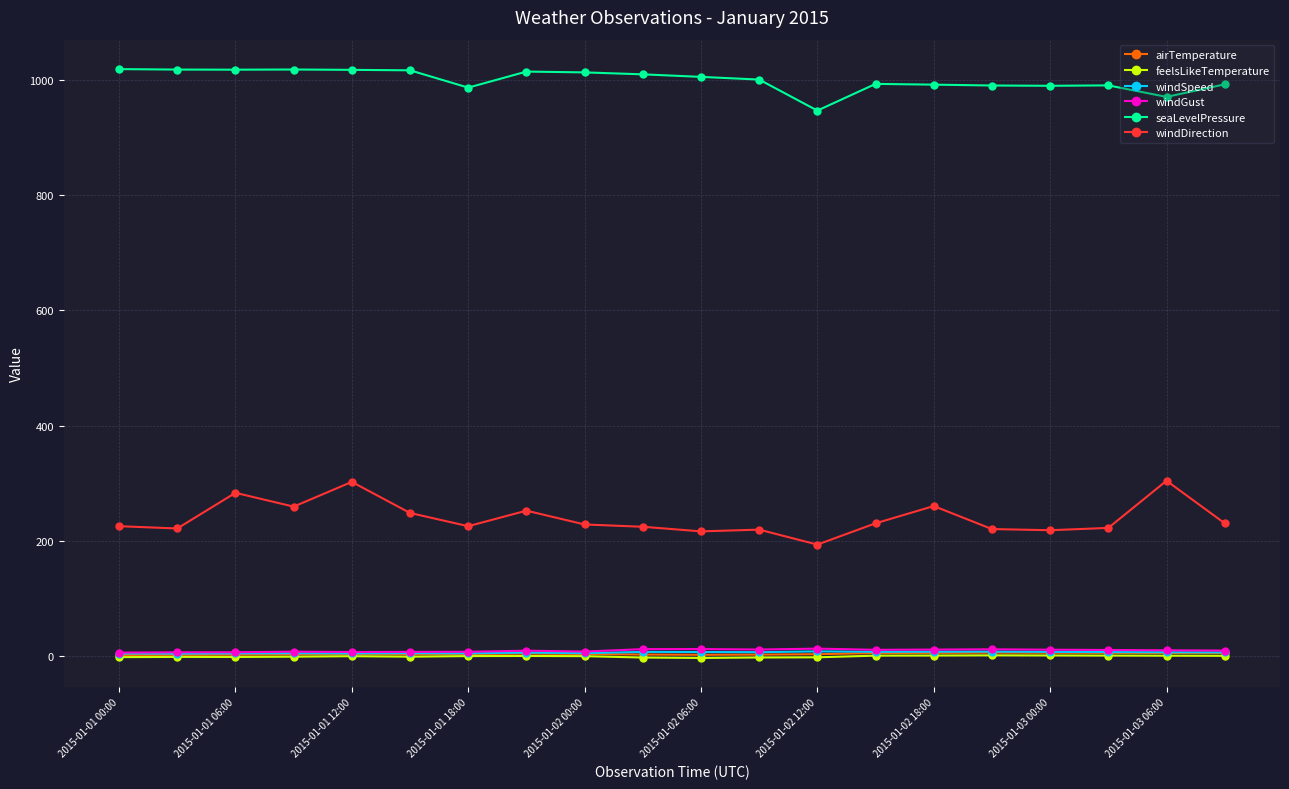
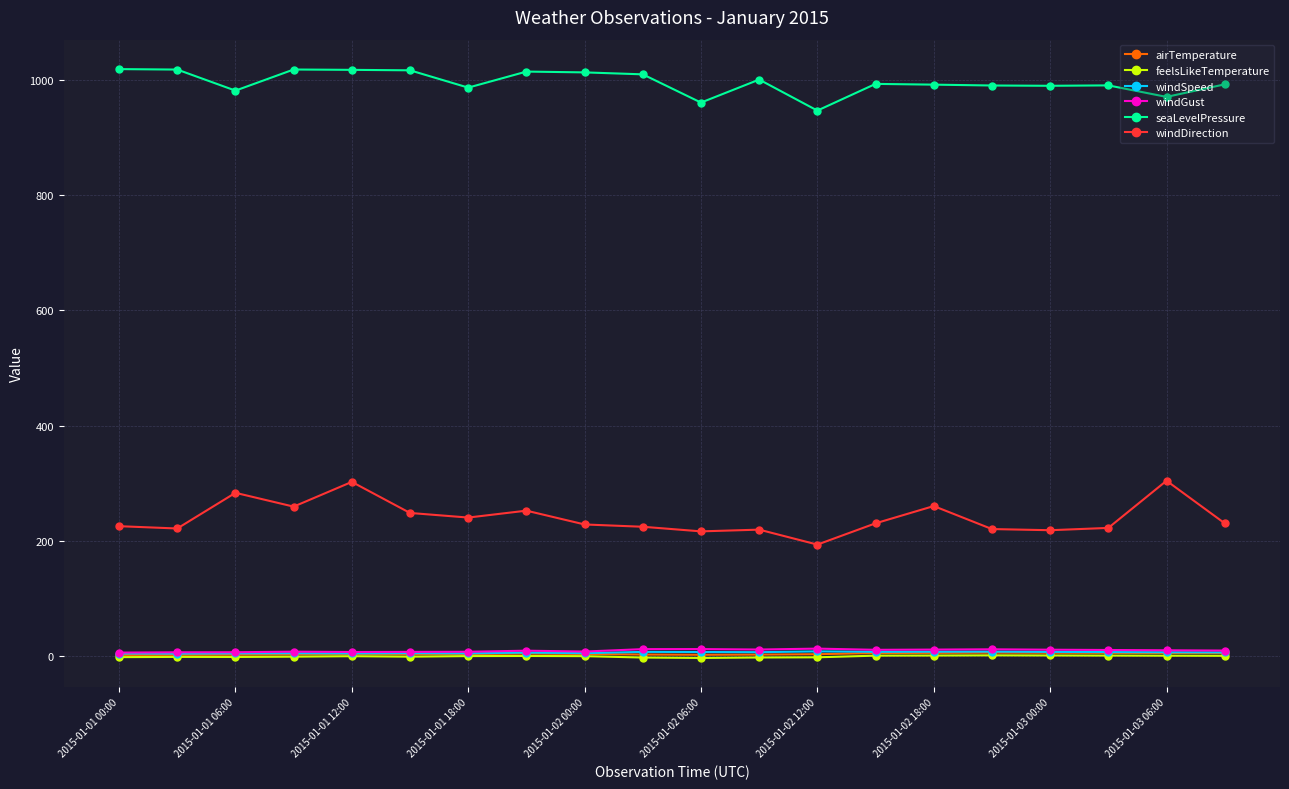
seaLevelPressure, 2015-01-01 06:00: 1020 -> 980
windDirection, 2015-01-01 18:00: 230 -> 240
seaLevelPressure, 2015-01-02 06:00: 1010 -> 960
